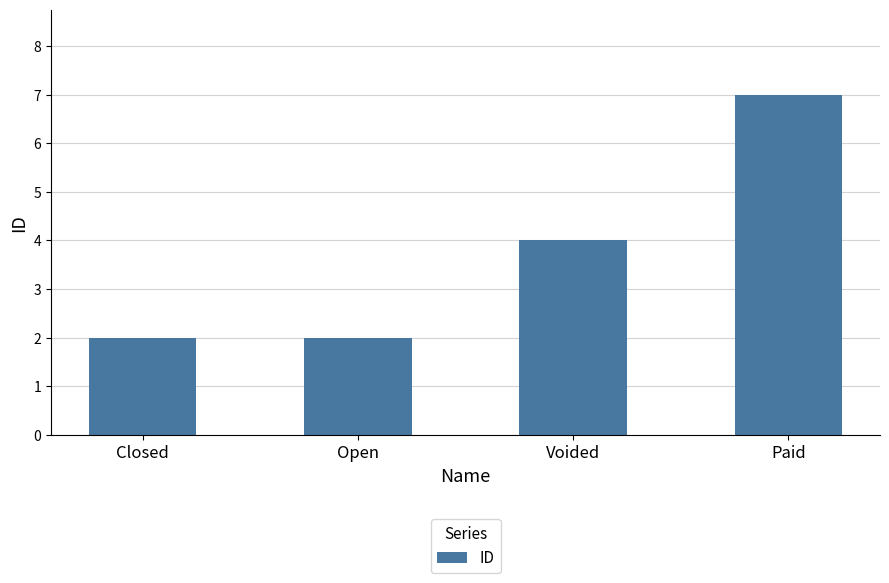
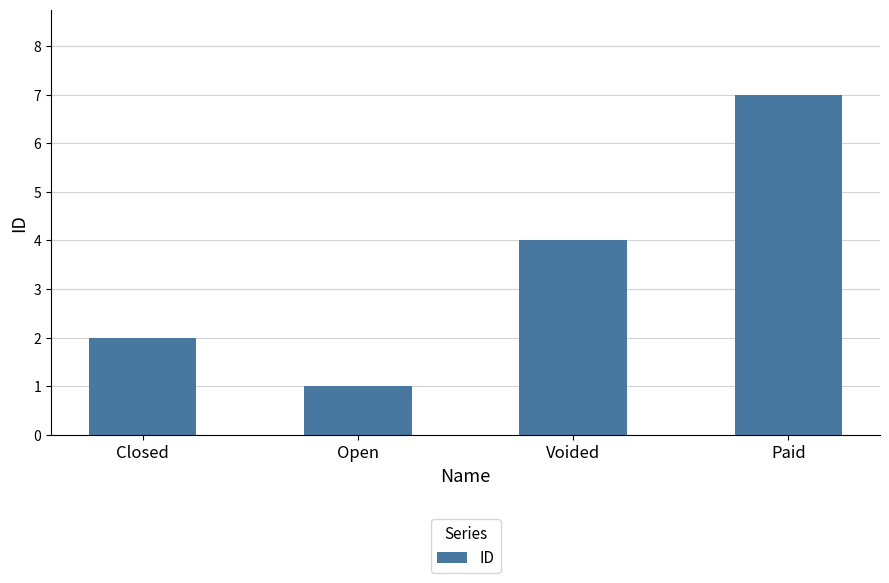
Open: 2 -> 1
